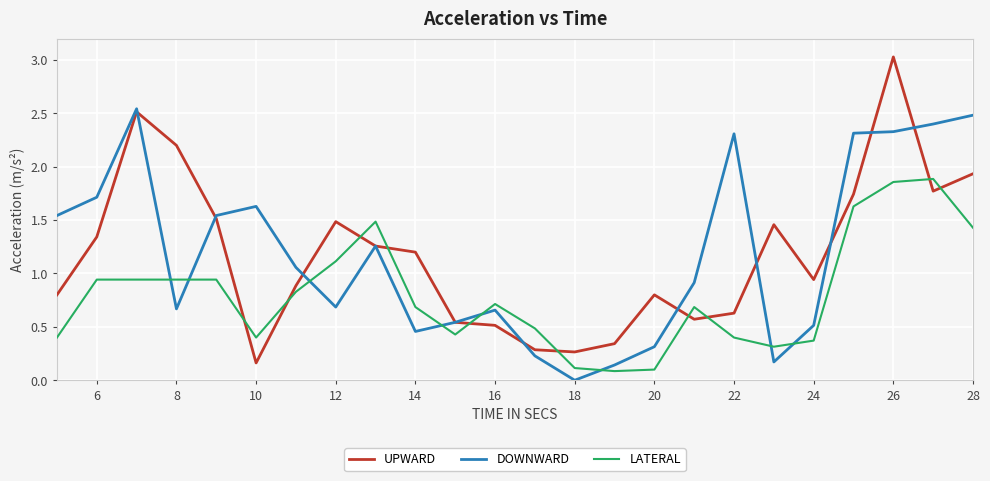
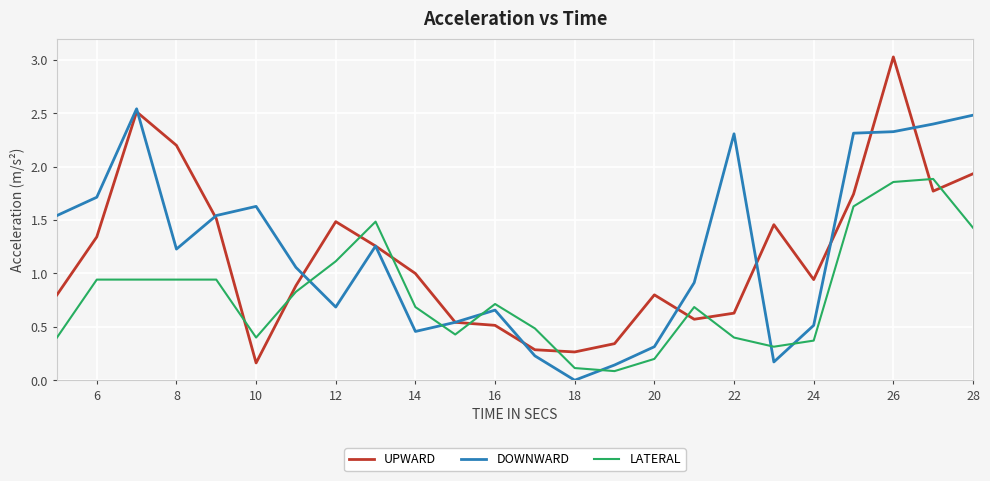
DOWNWARD, 8: 0.67 -> 1.23
UPWARD, 14: 1.2 -> 1.0
LATERAL, 20: 0.1 -> 0.2
